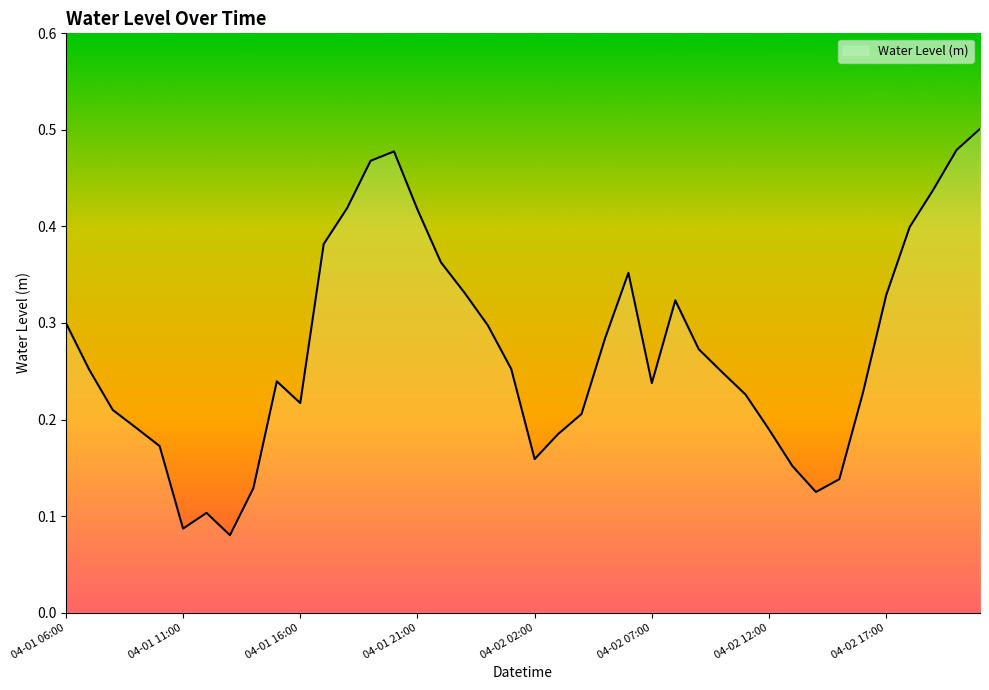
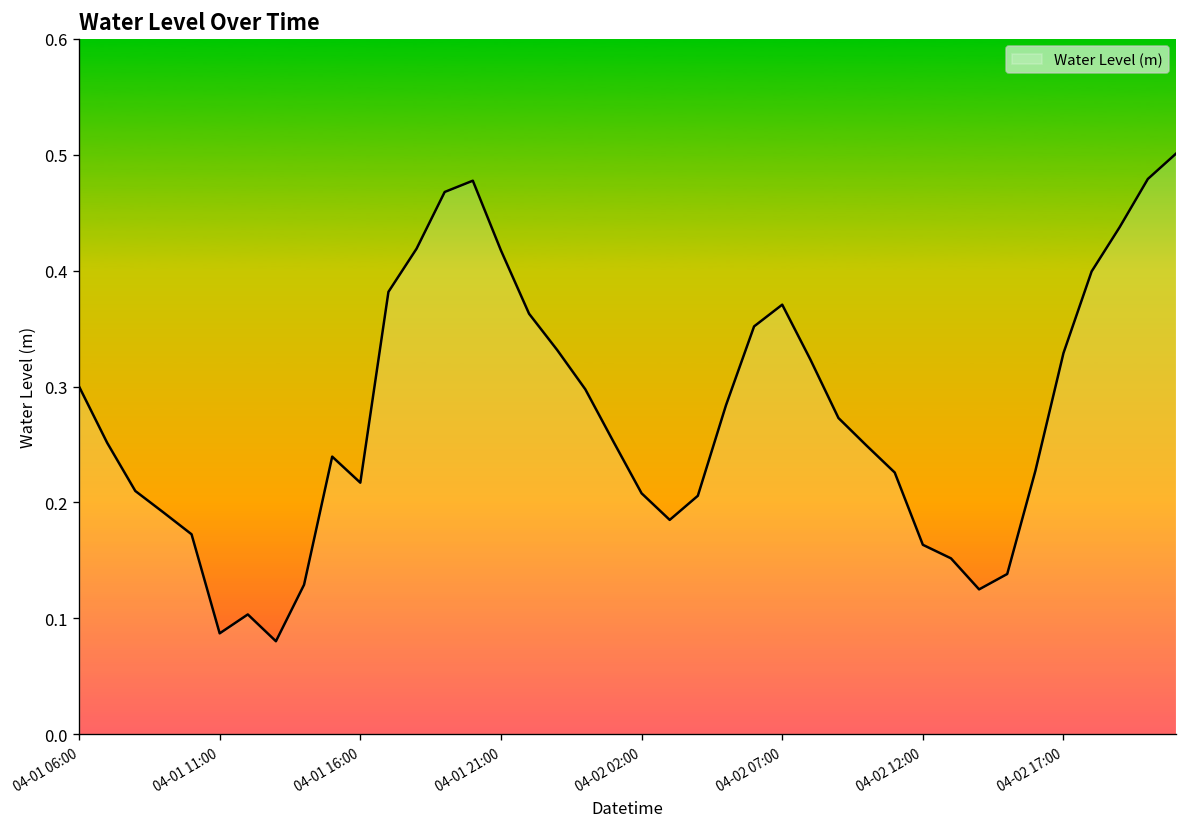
04-02 02:00: 0.16 -> 0.21
04-02 07:00: 0.24 -> 0.37
04-02 12:00: 0.19 -> 0.16
